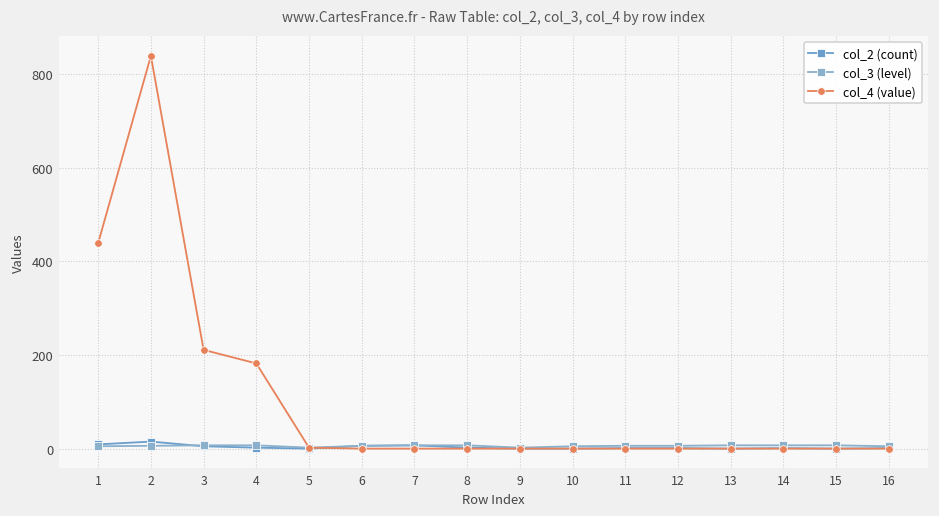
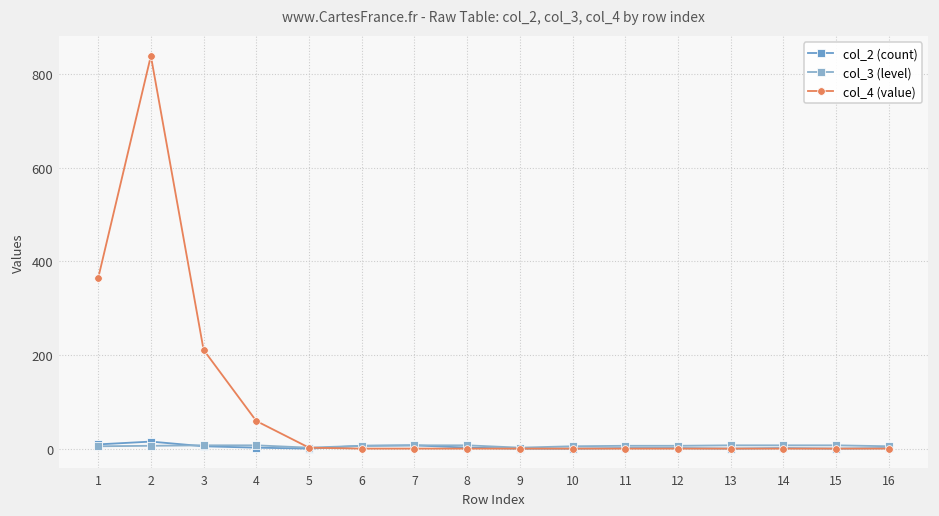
col_4 (value), 1: 440 -> 360
col_4 (value), 4: 180 -> 60
